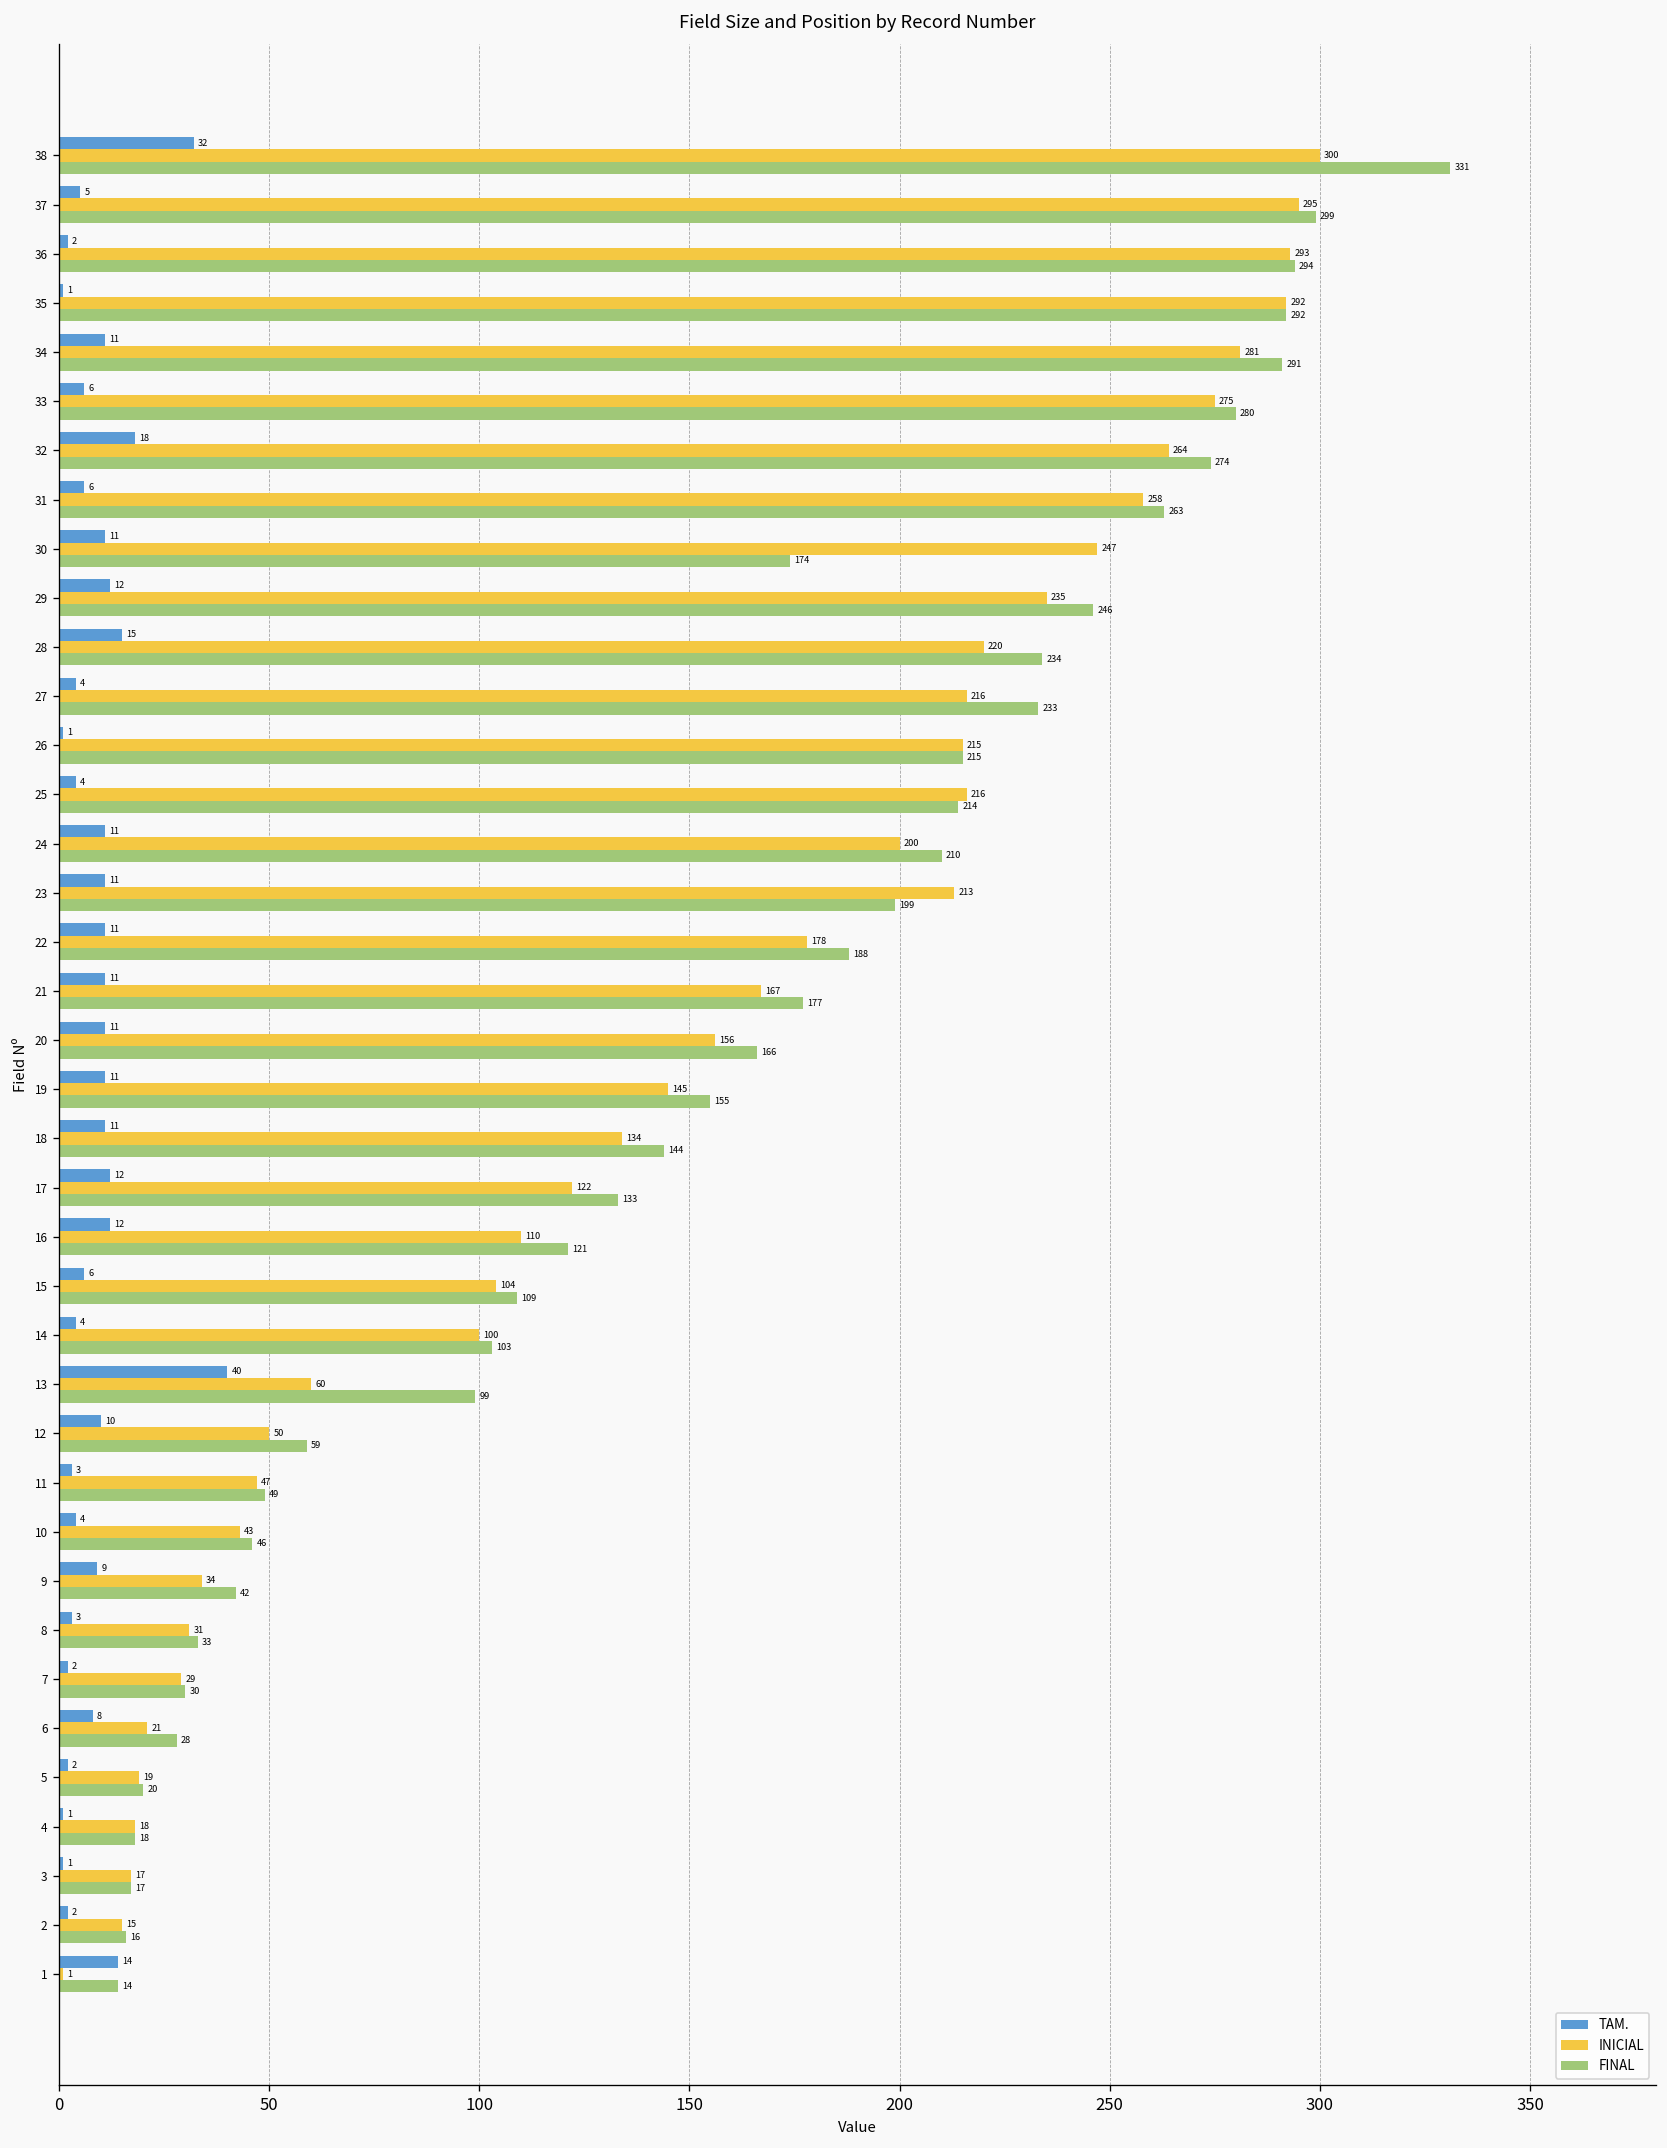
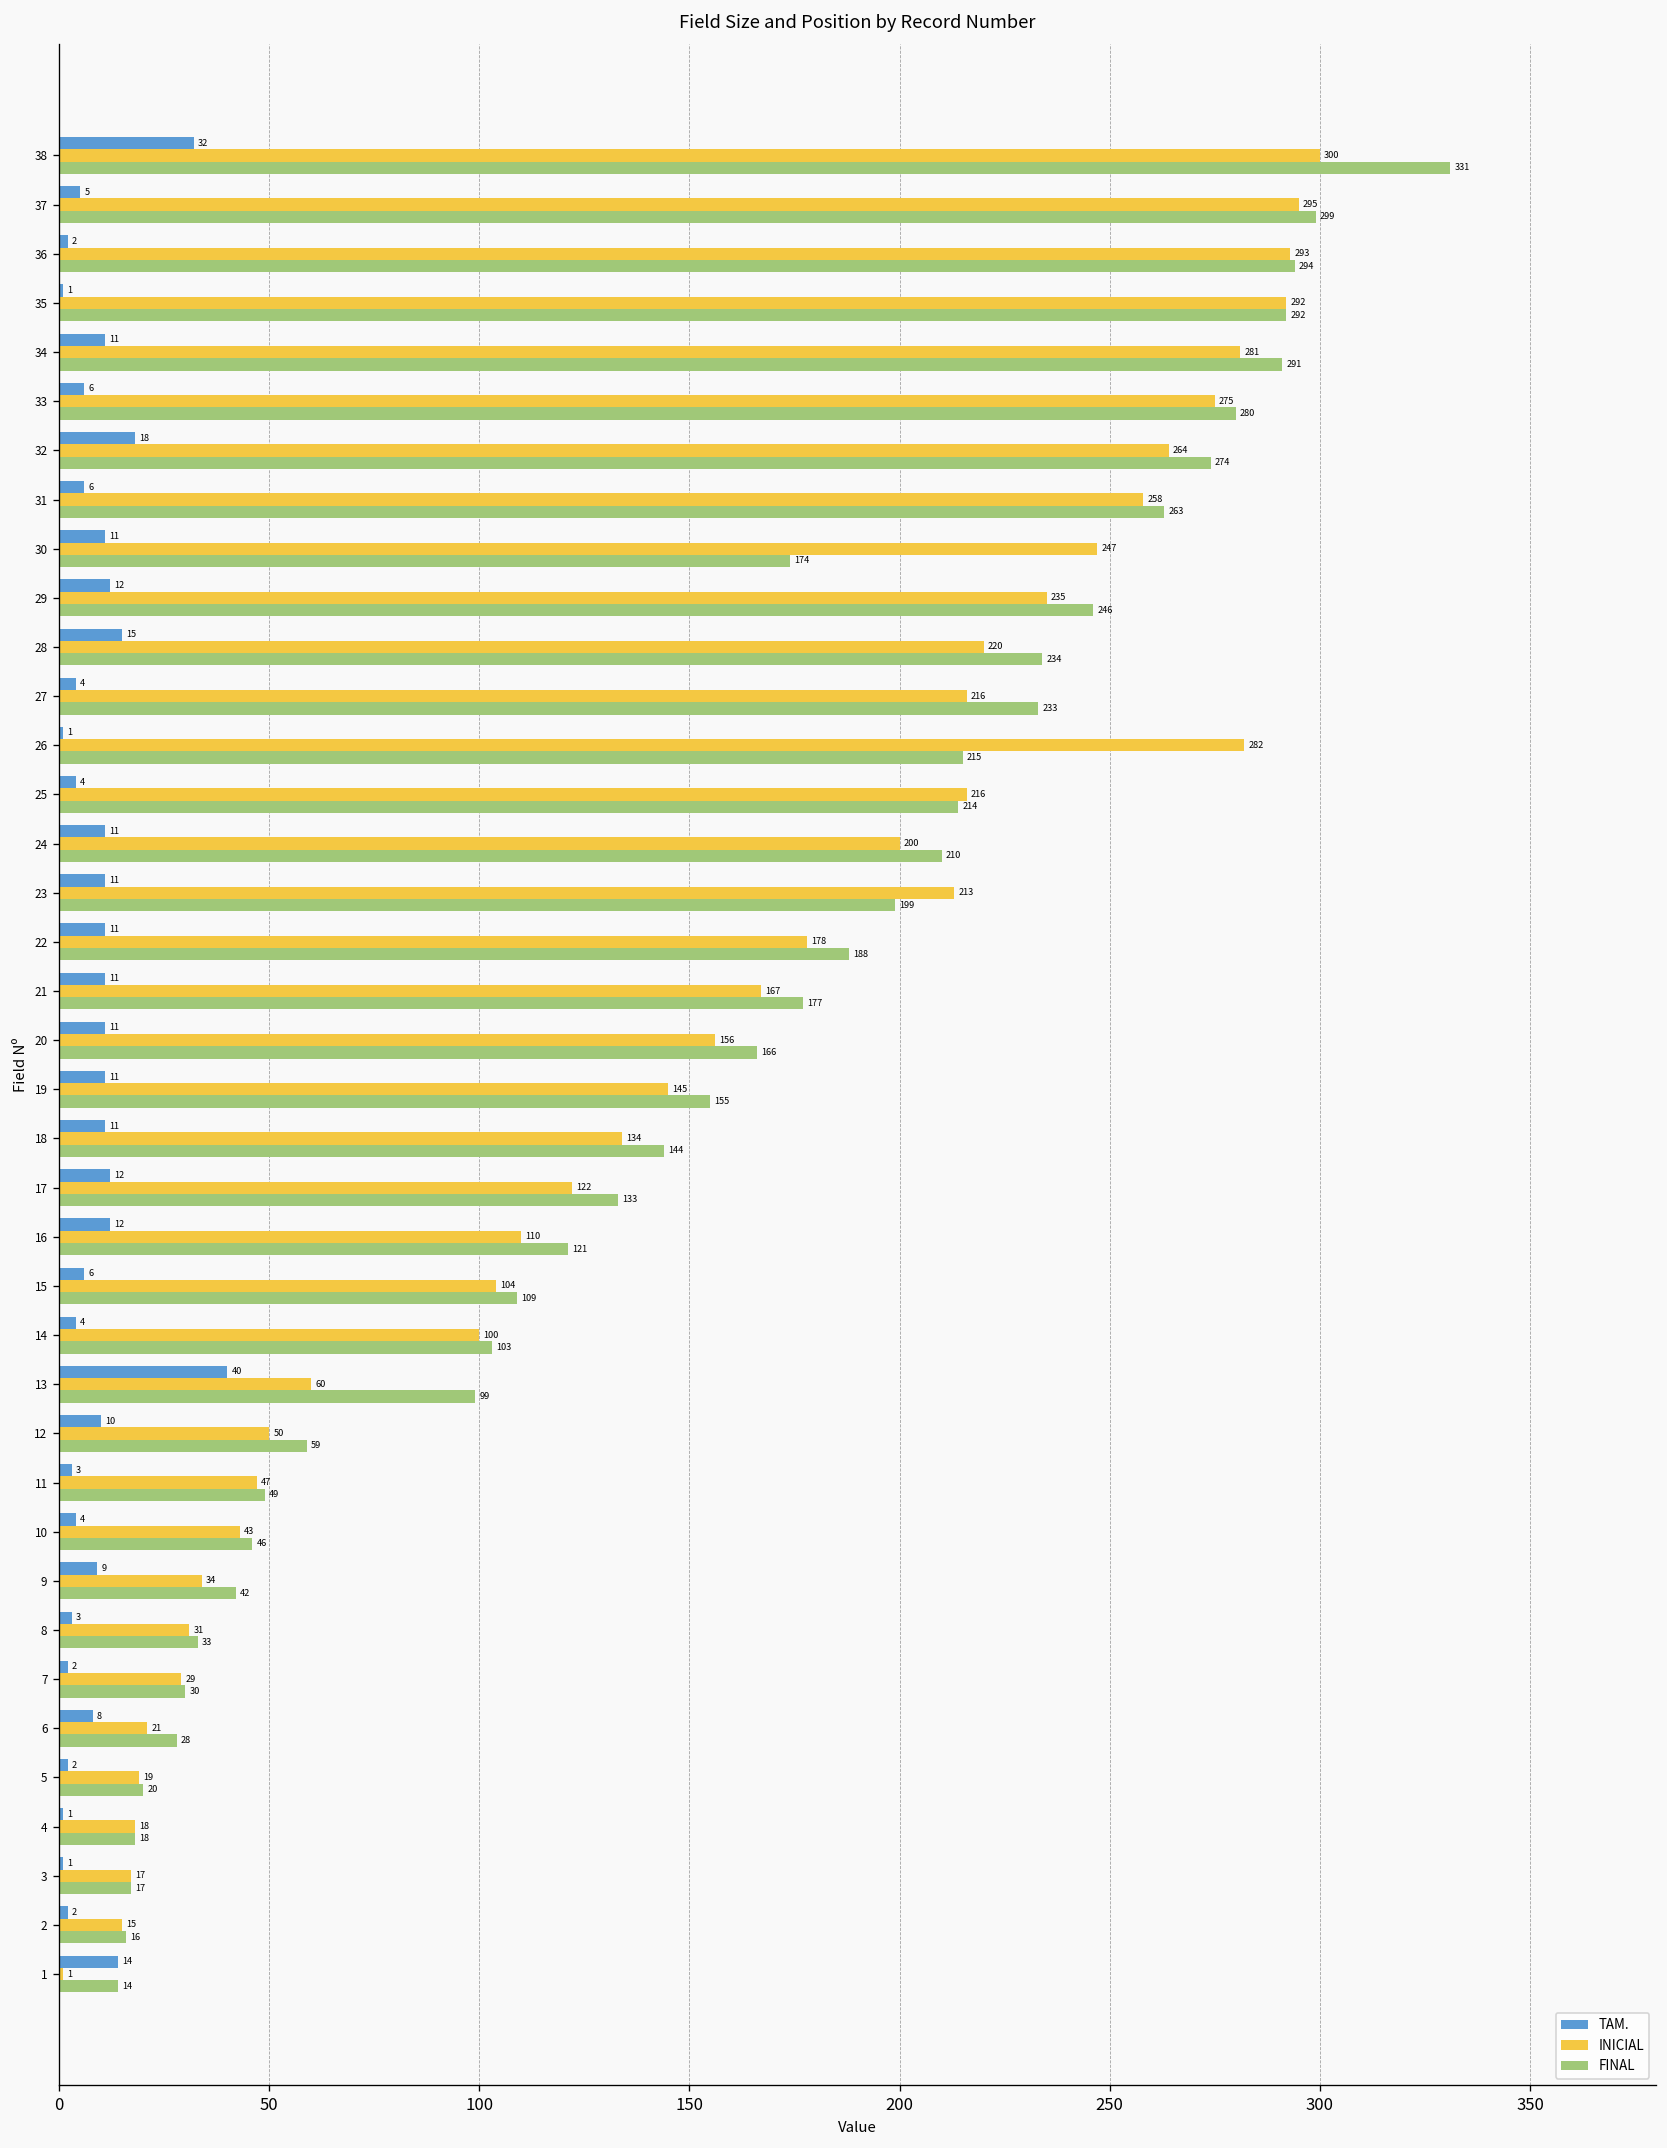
INICIAL, 26: 215 -> 282
